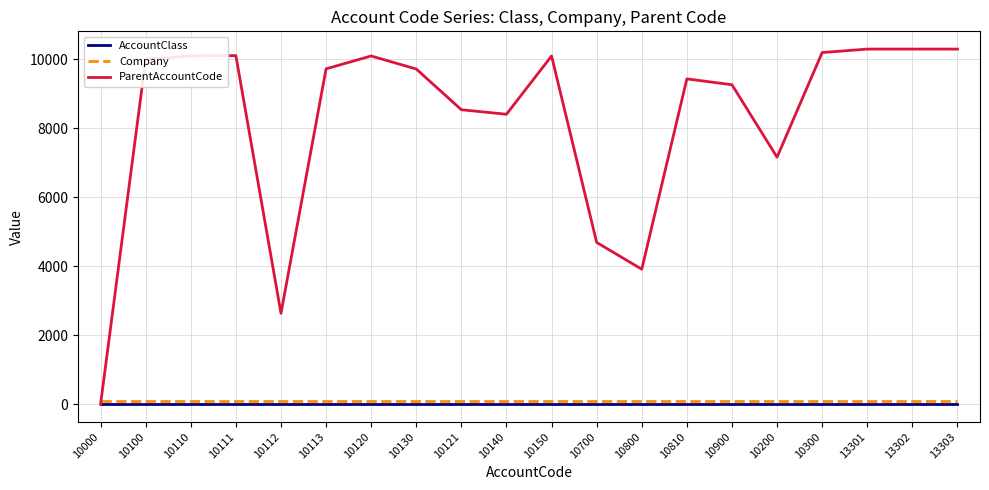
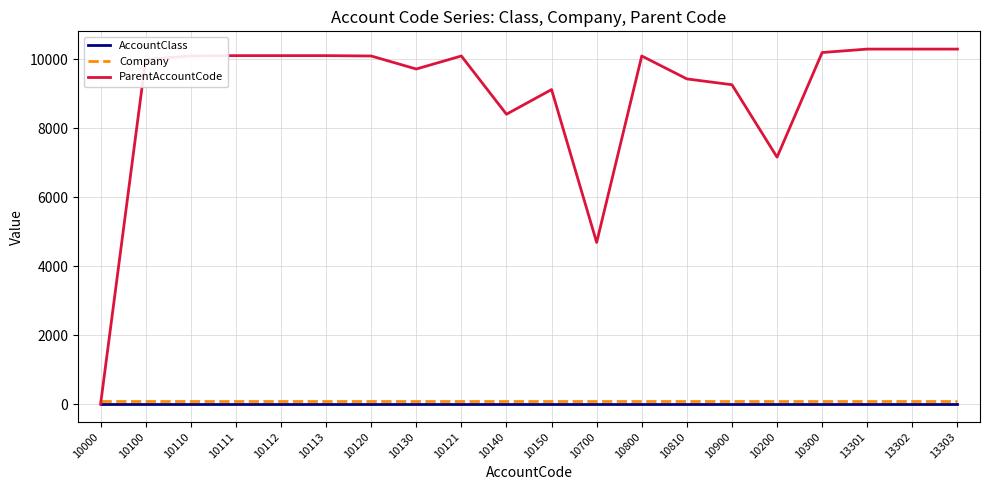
ParentAccountCode, 10112: 2600 -> 10100
ParentAccountCode, 10113: 9700 -> 10100
ParentAccountCode, 10121: 8500 -> 10100
ParentAccountCode, 10150: 10100 -> 9100
ParentAccountCode, 10800: 3900 -> 10100
